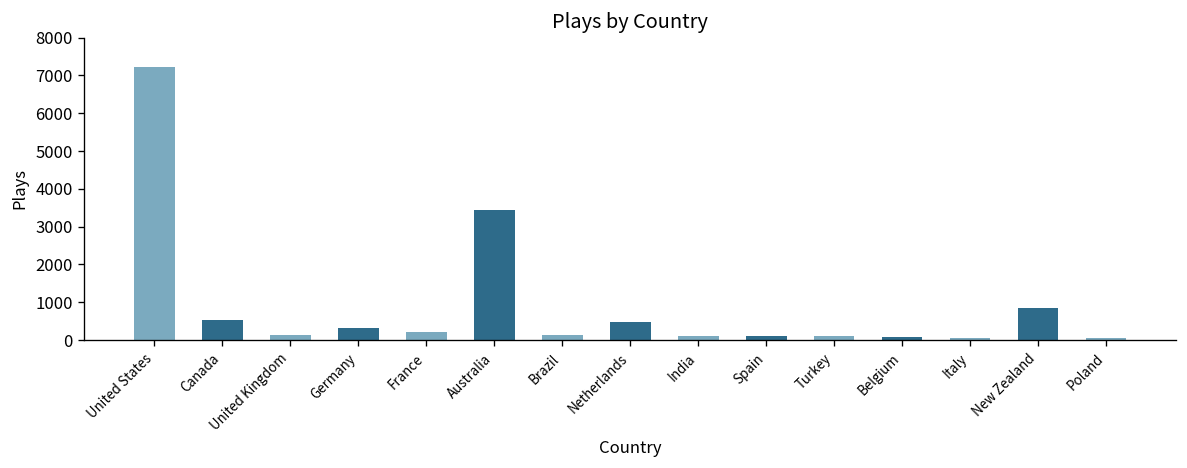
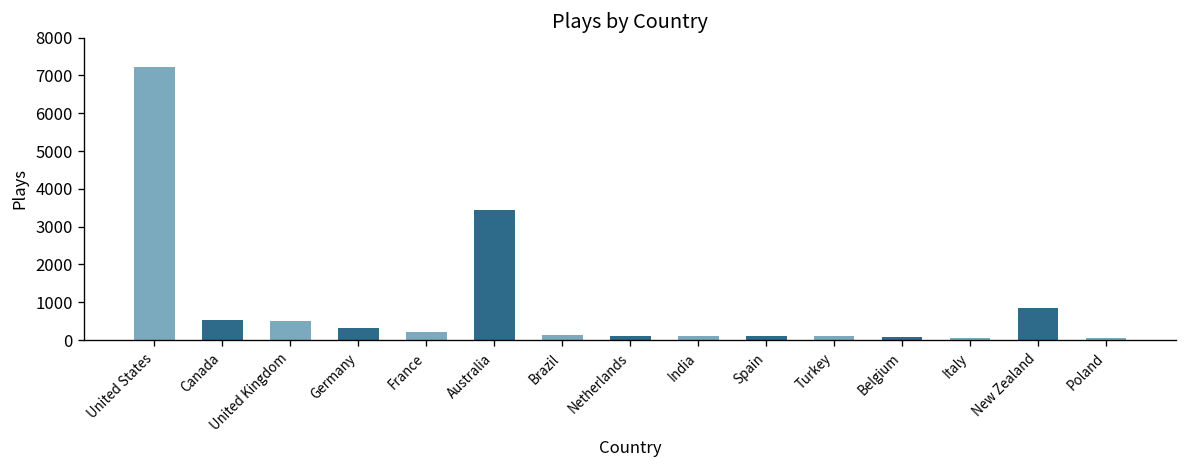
United Kingdom: 100 -> 500
Netherlands: 500 -> 100
